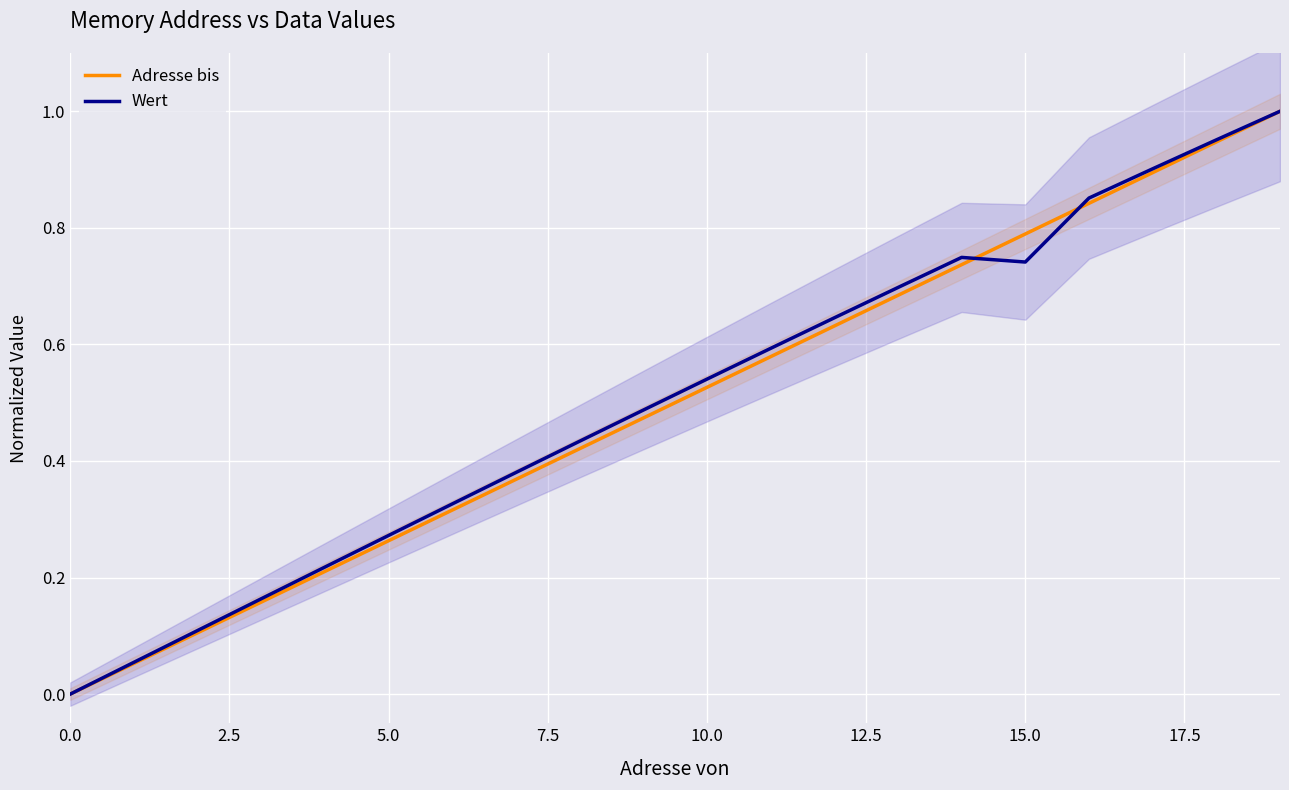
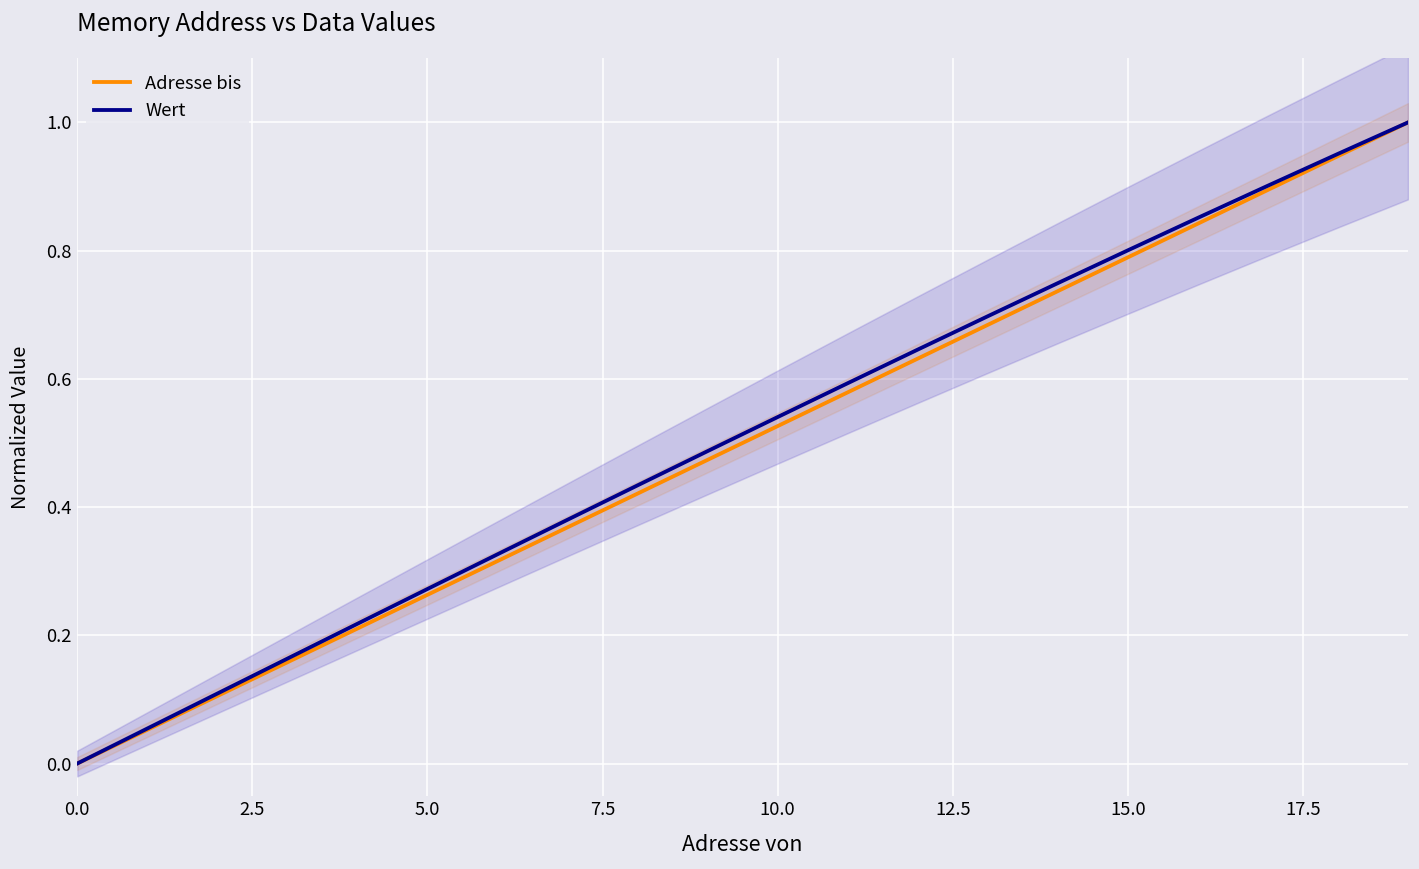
Wert, 15.0: 0.74 -> 0.80
